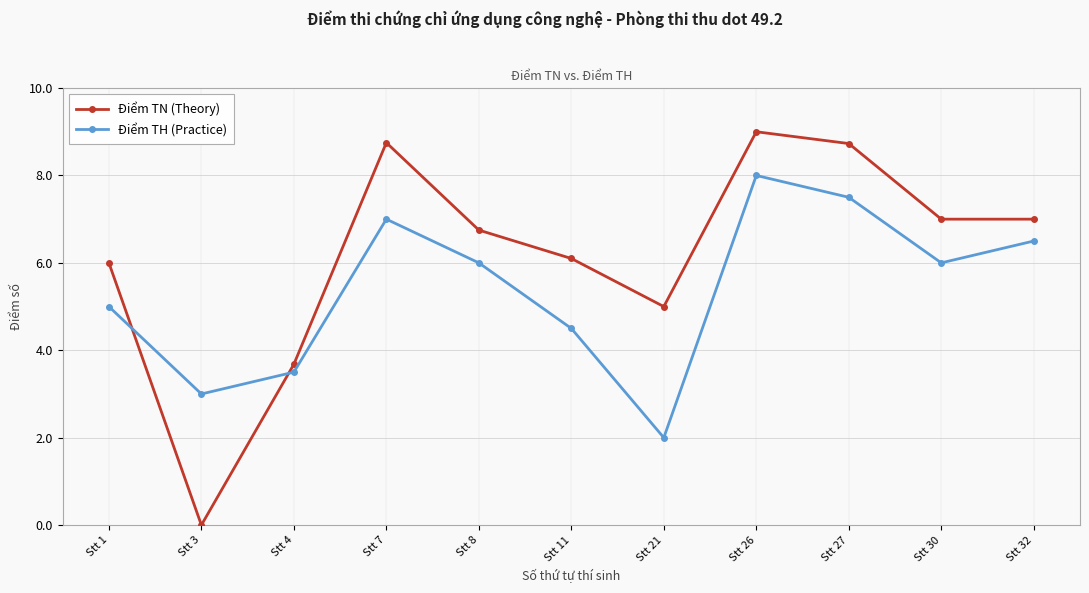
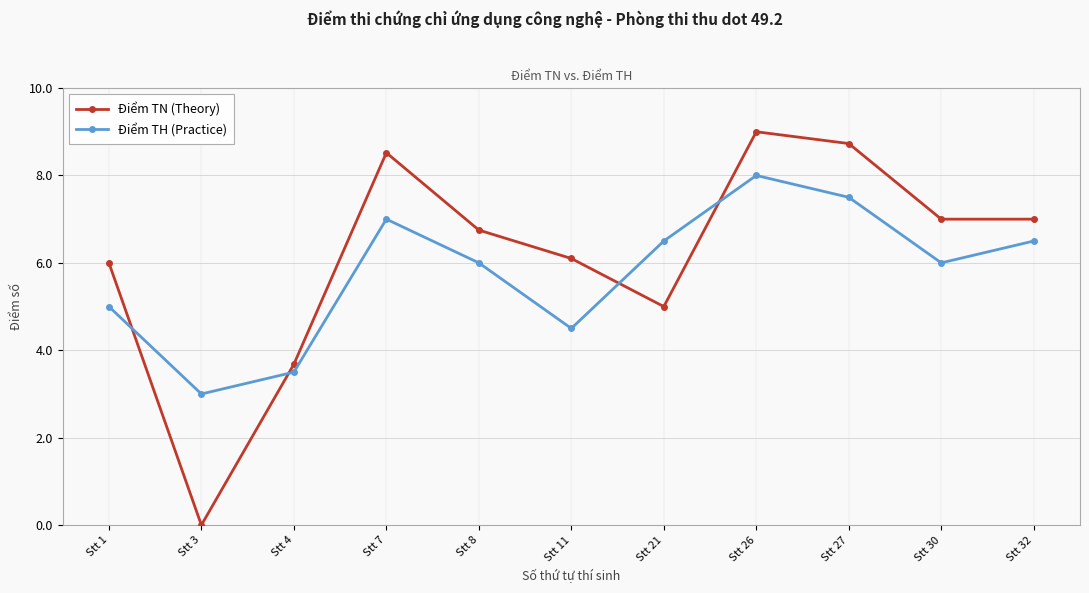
Điểm TN (Theory), Stt 7: 8.8 -> 8.5
Điểm TH (Practice), Stt 21: 2.0 -> 6.5
